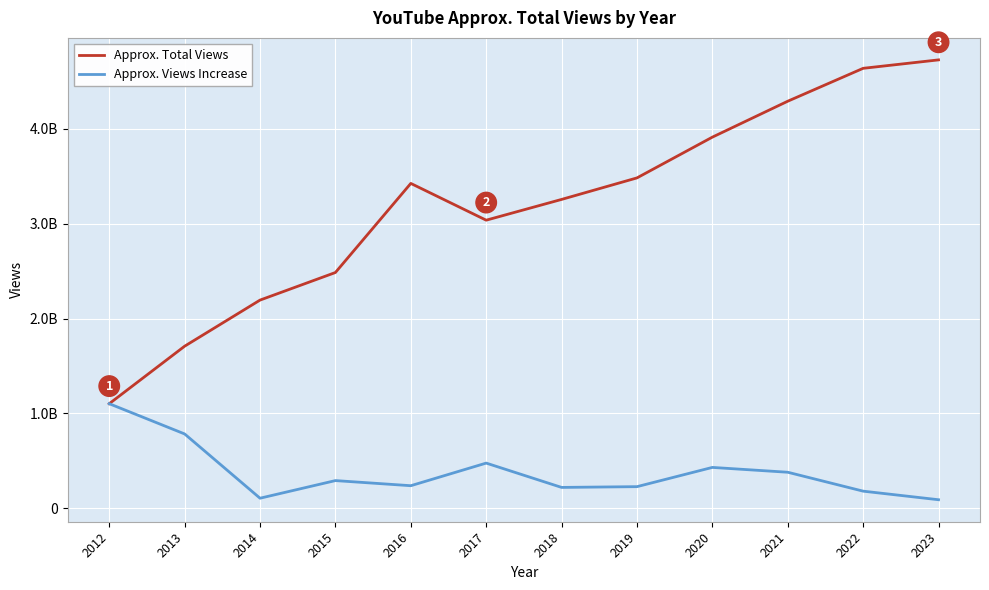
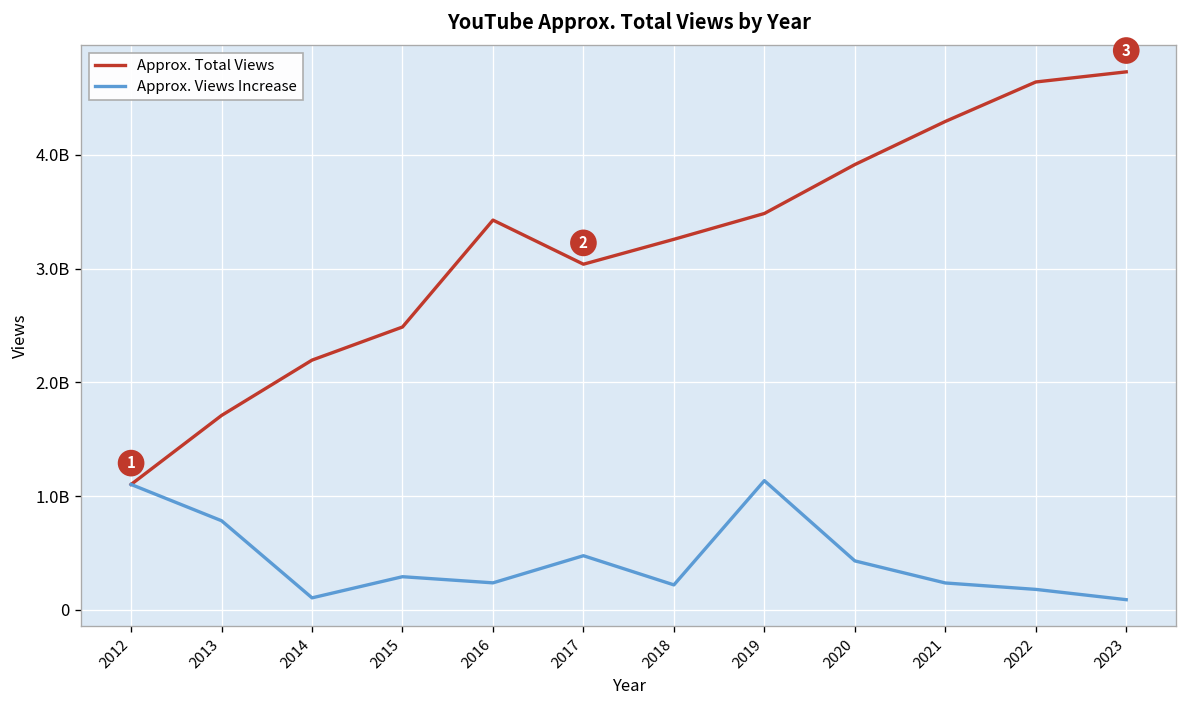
Approx. Views Increase, 2019: 200000000 -> 1100000000
Approx. Views Increase, 2021: 400000000 -> 200000000
